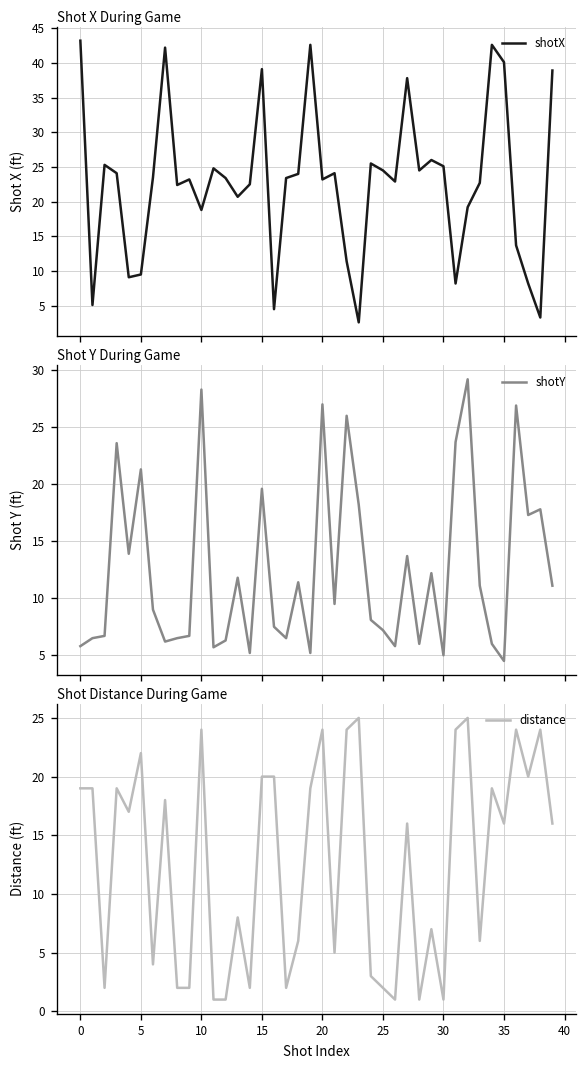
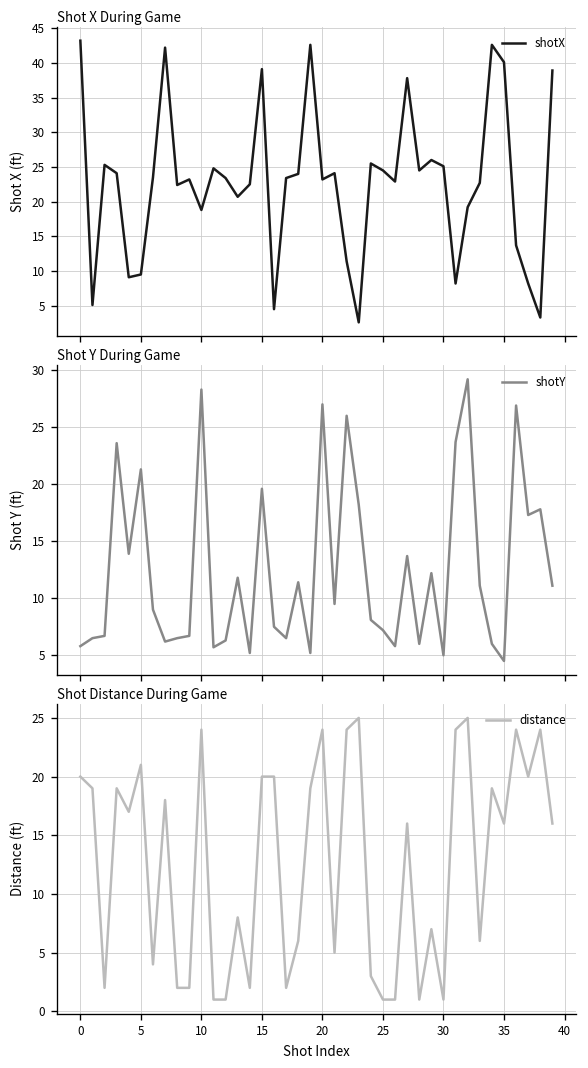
Shot Distance During Game, 0: 19 -> 20
Shot Distance During Game, 5: 22 -> 21
Shot Distance During Game, 25: 2 -> 1
